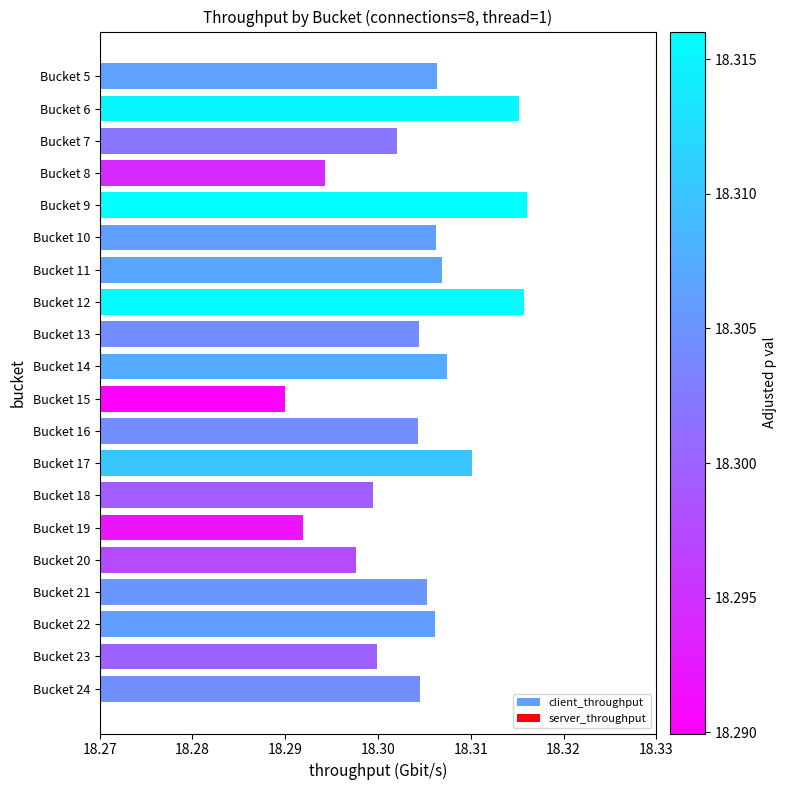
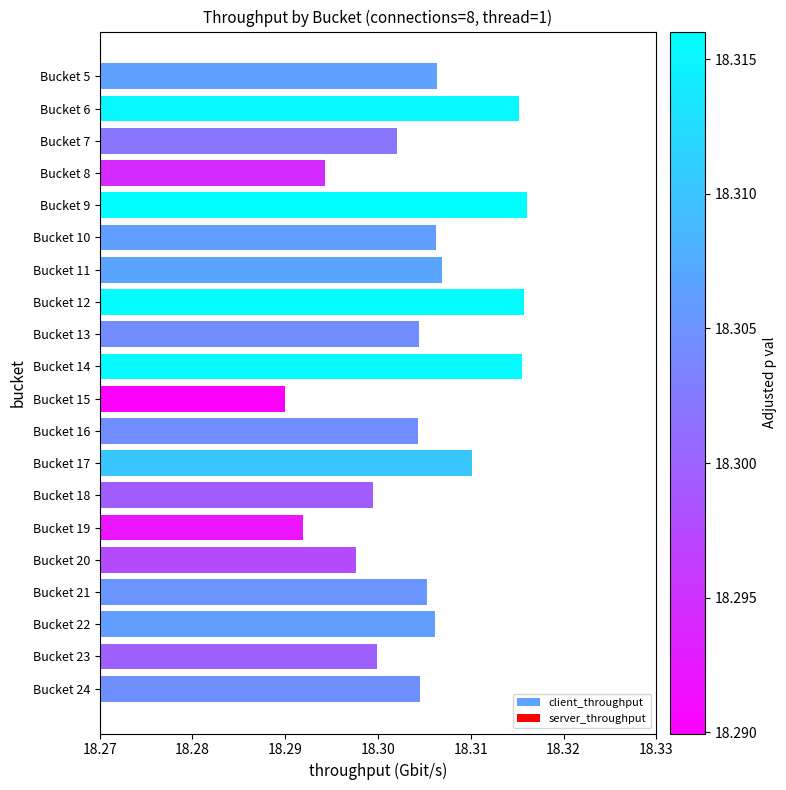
client_throughput, Bucket 14: 18.307 -> 18.316
